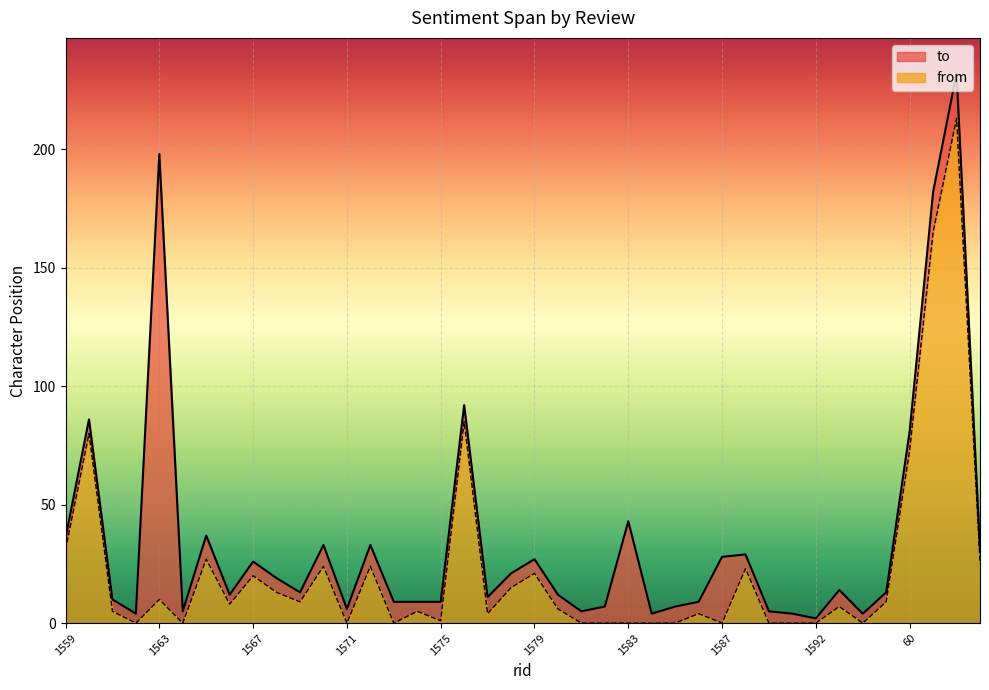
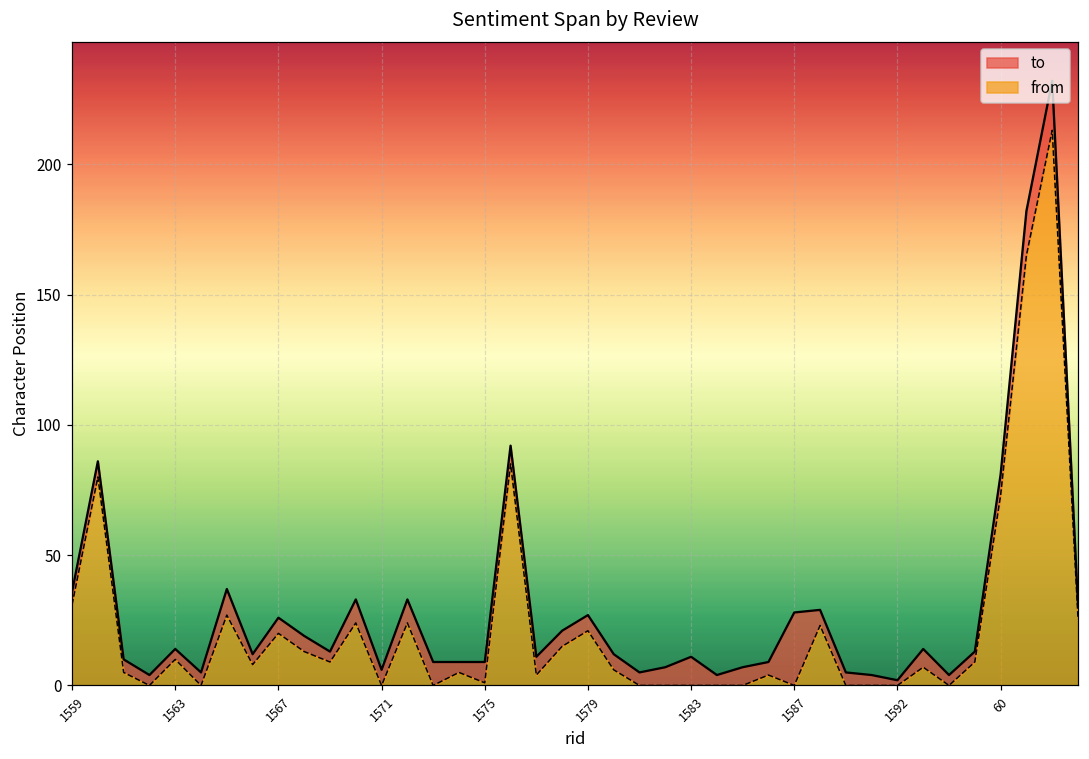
to, 1563: 198 -> 14
to, 1583: 43 -> 11
